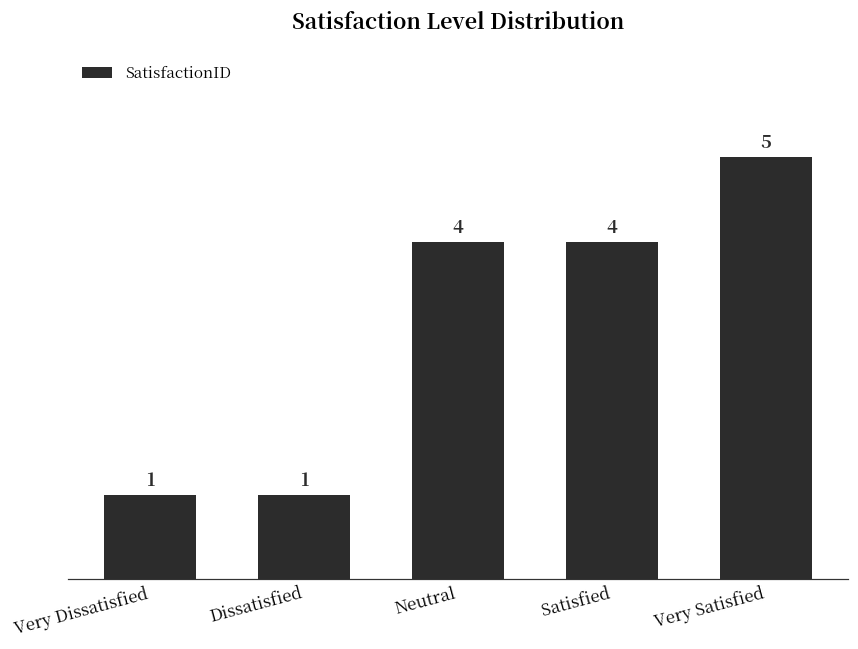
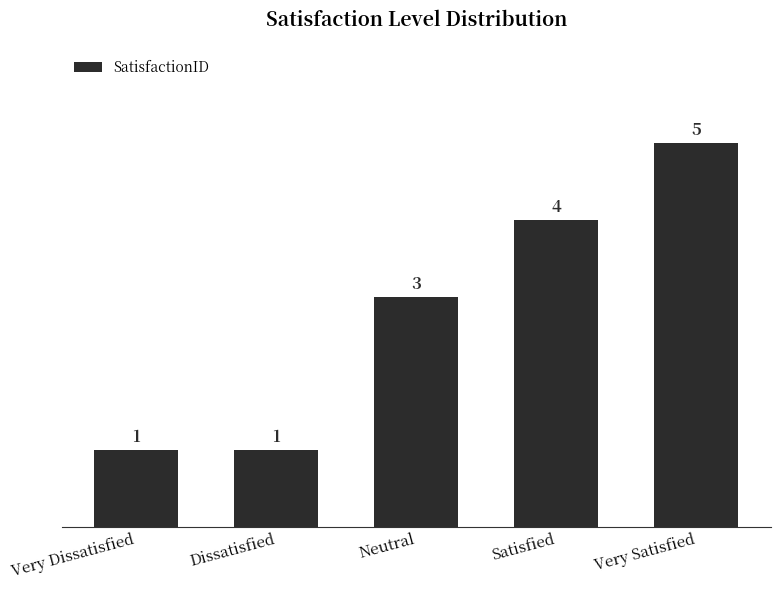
Neutral: 4 -> 3
